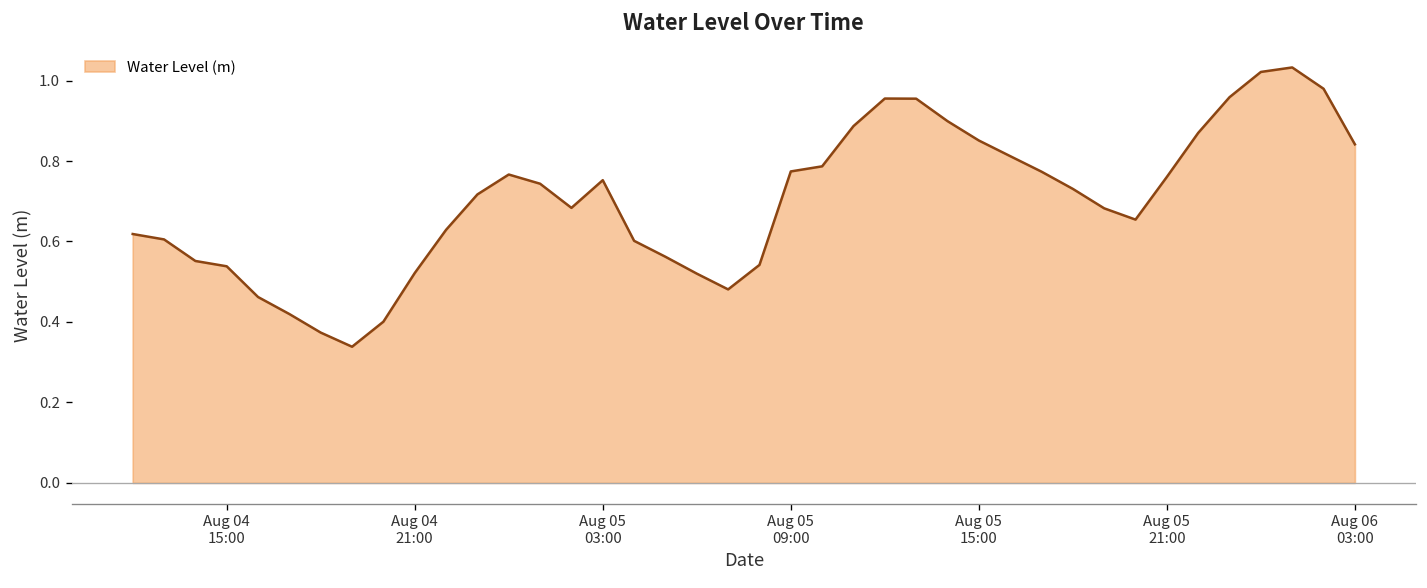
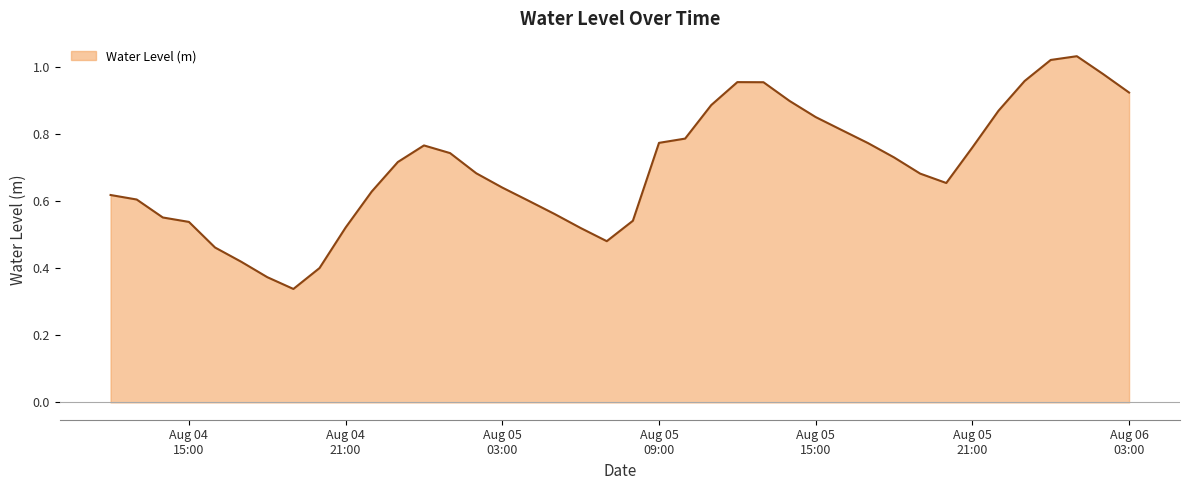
Aug 05 03:00: 0.75 -> 0.64
Aug 06 03:00: 0.84 -> 0.92
